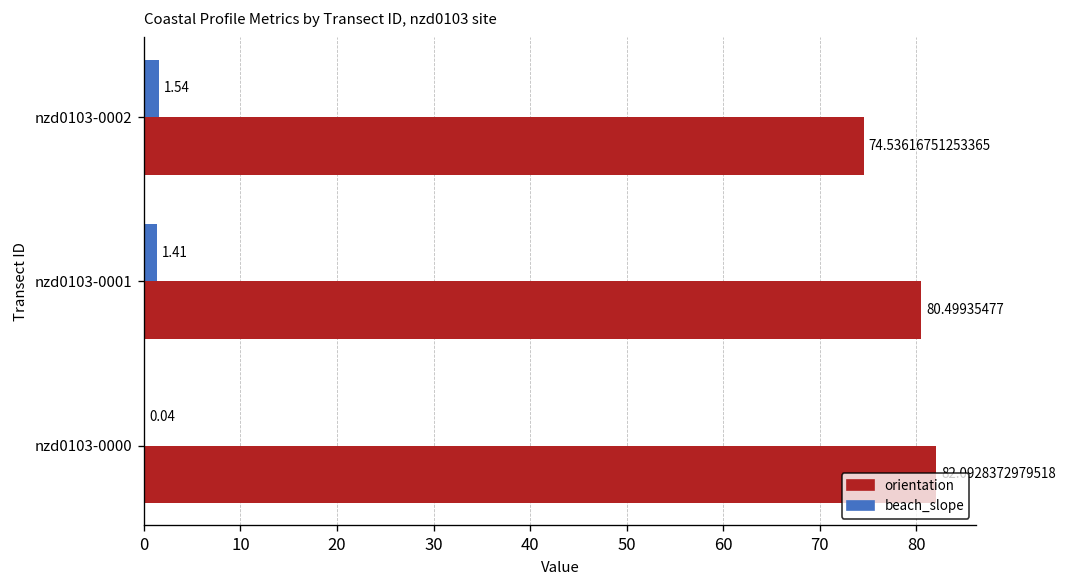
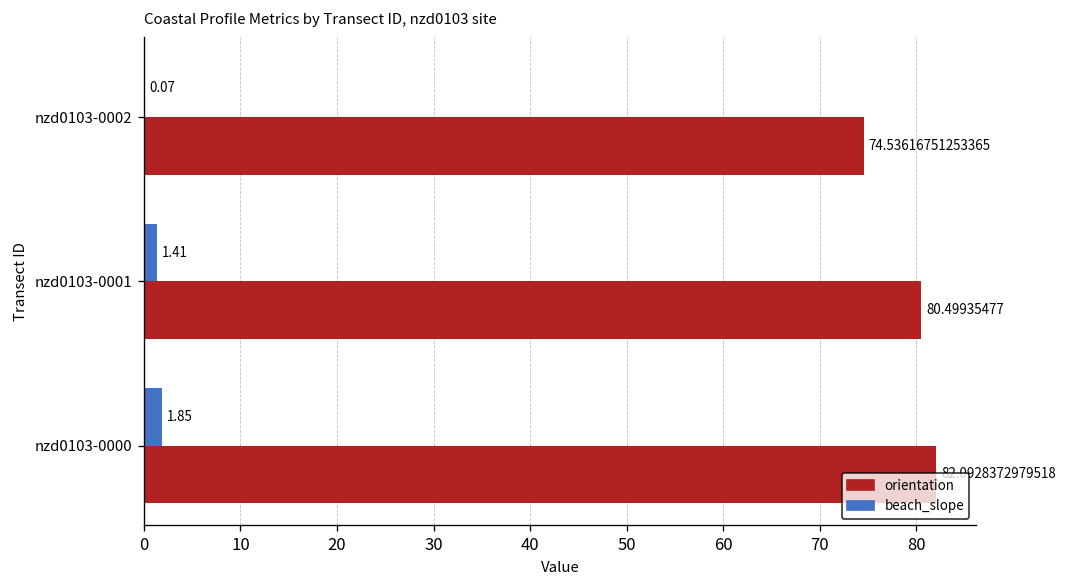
beach_slope, nzd0103-0002: 1.54 -> 0.07
beach_slope, nzd0103-0000: 0.04 -> 1.85
